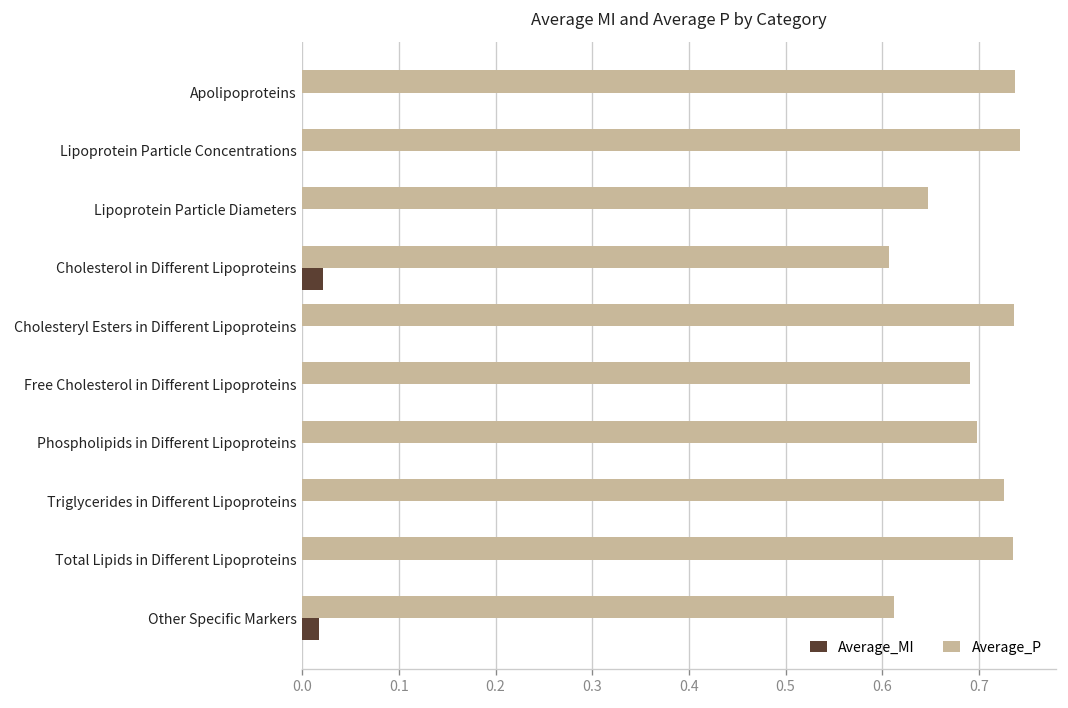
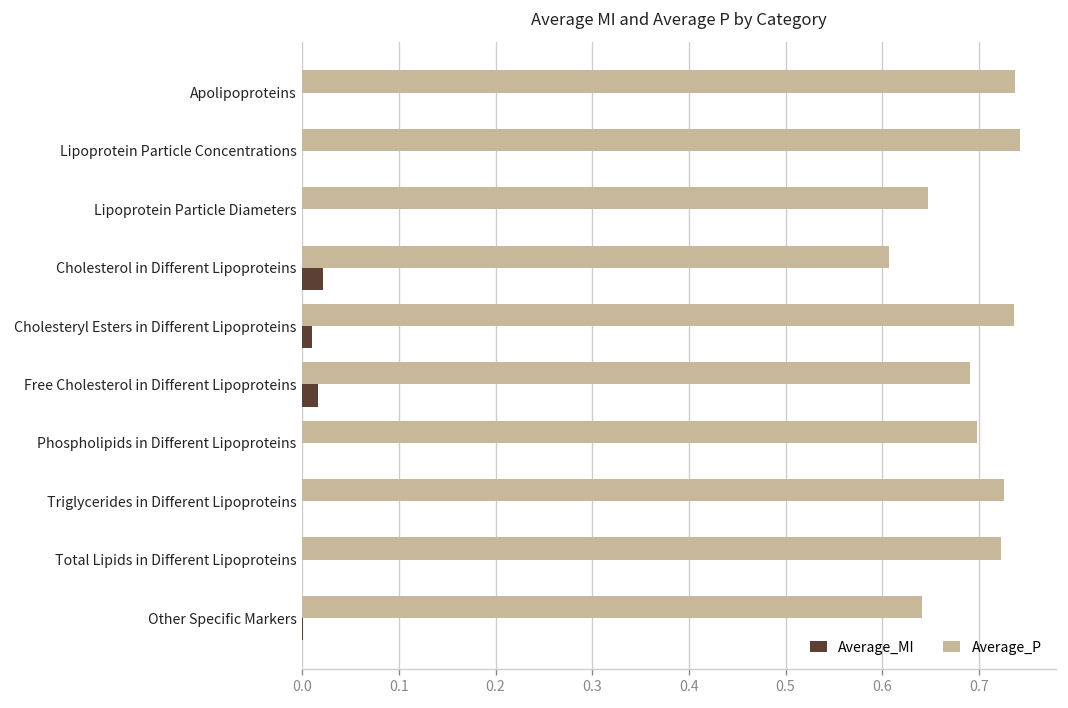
Average_MI, Cholesteryl Esters in Different Lipoproteins: 0.00 -> 0.01
Average_MI, Free Cholesterol in Different Lipoproteins: 0.00 -> 0.02
Average_P, Total Lipids in Different Lipoproteins: 0.74 -> 0.72
Average_P, Other Specific Markers: 0.61 -> 0.64
Average_MI, Other Specific Markers: 0.02 -> 0.00
